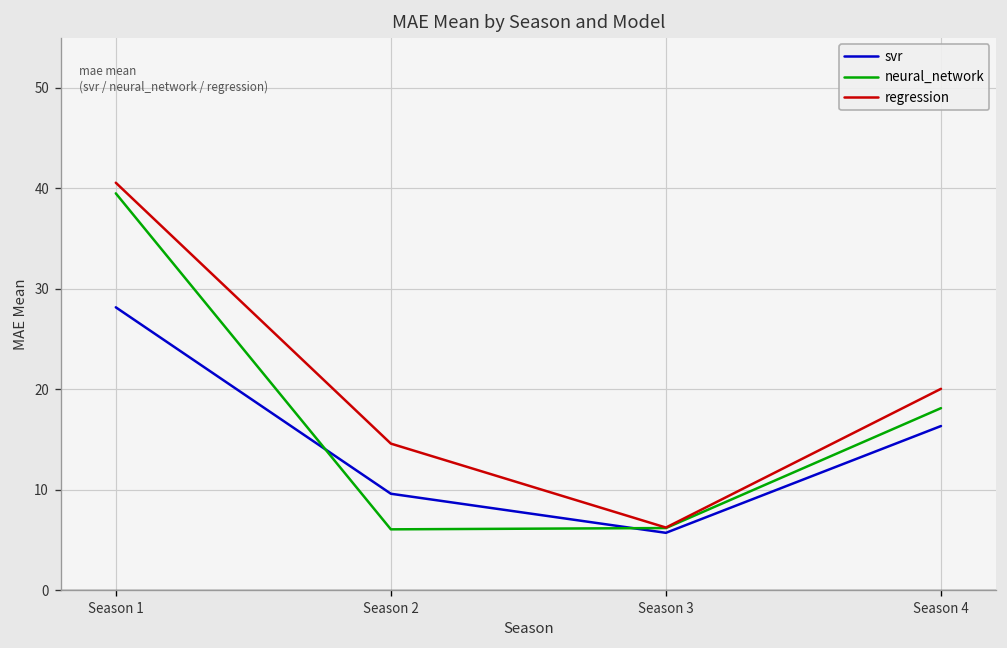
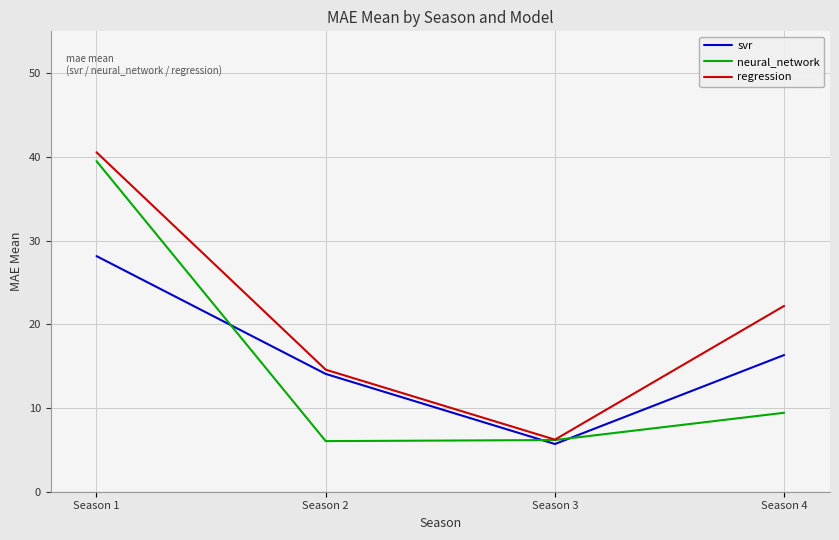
svr, Season 2: 10 -> 14
neural_network, Season 4: 18 -> 9
regression, Season 4: 20 -> 22
